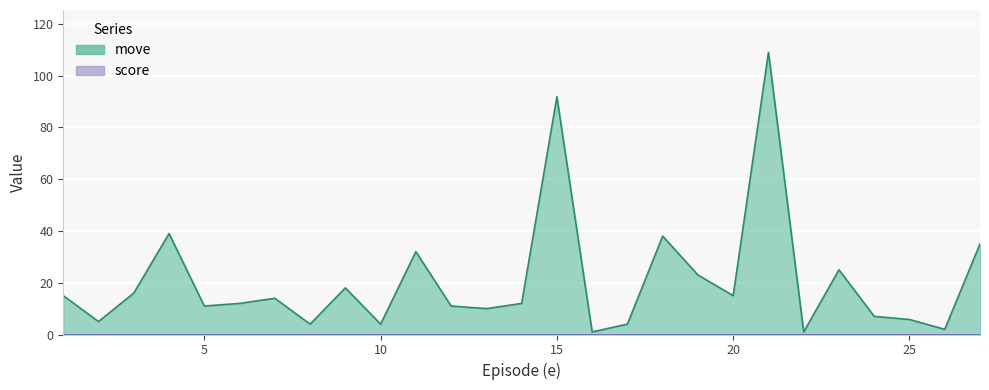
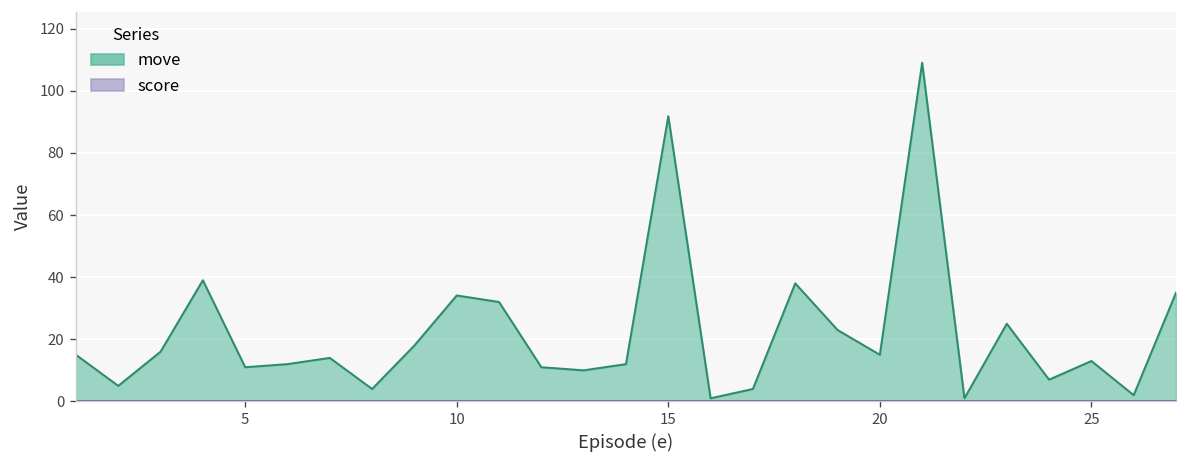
move, 10: 4 -> 34
move, 25: 6 -> 13
